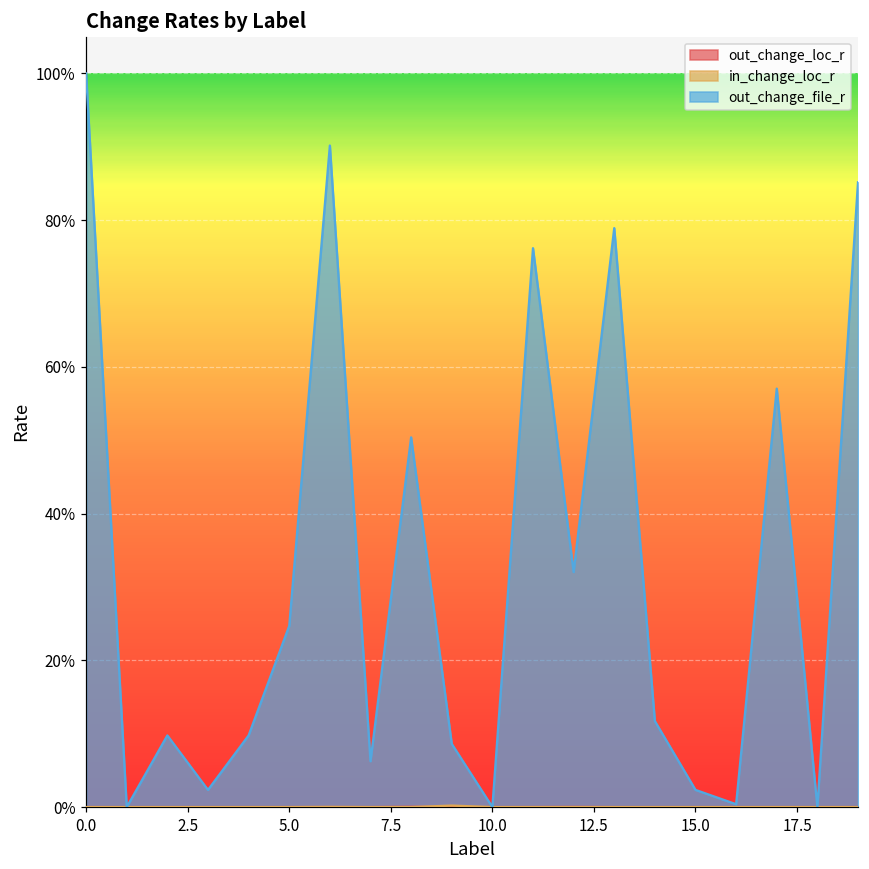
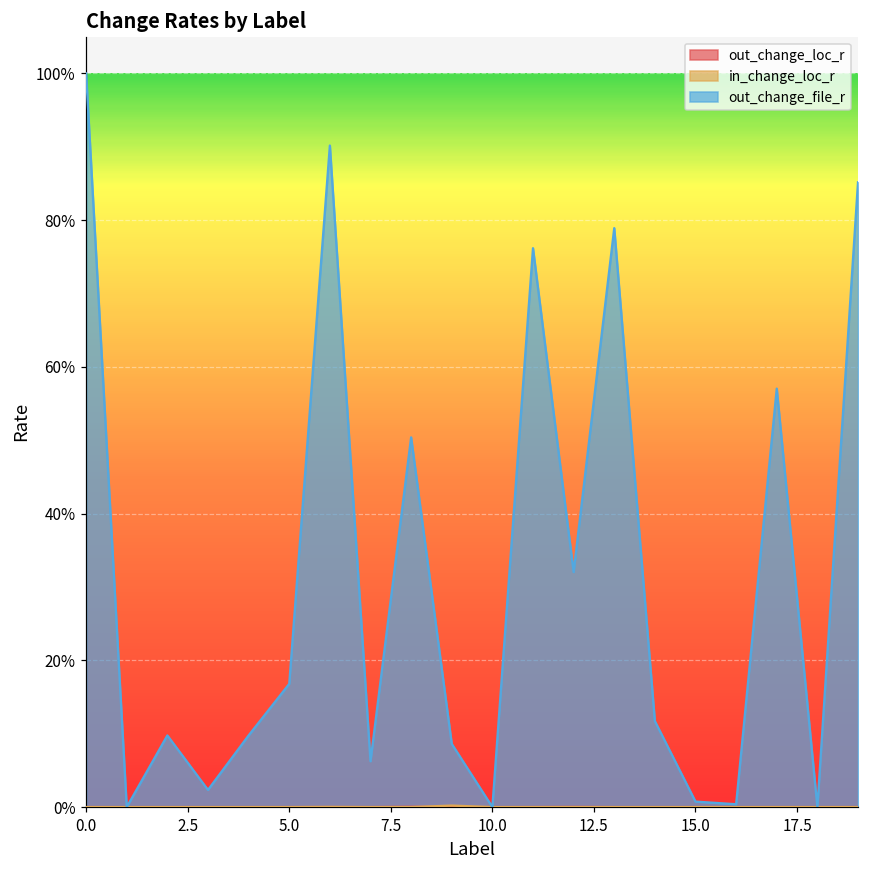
out_change_file_r, 5.0: 25% -> 17%
out_change_file_r, 15.0: 2% -> 1%
